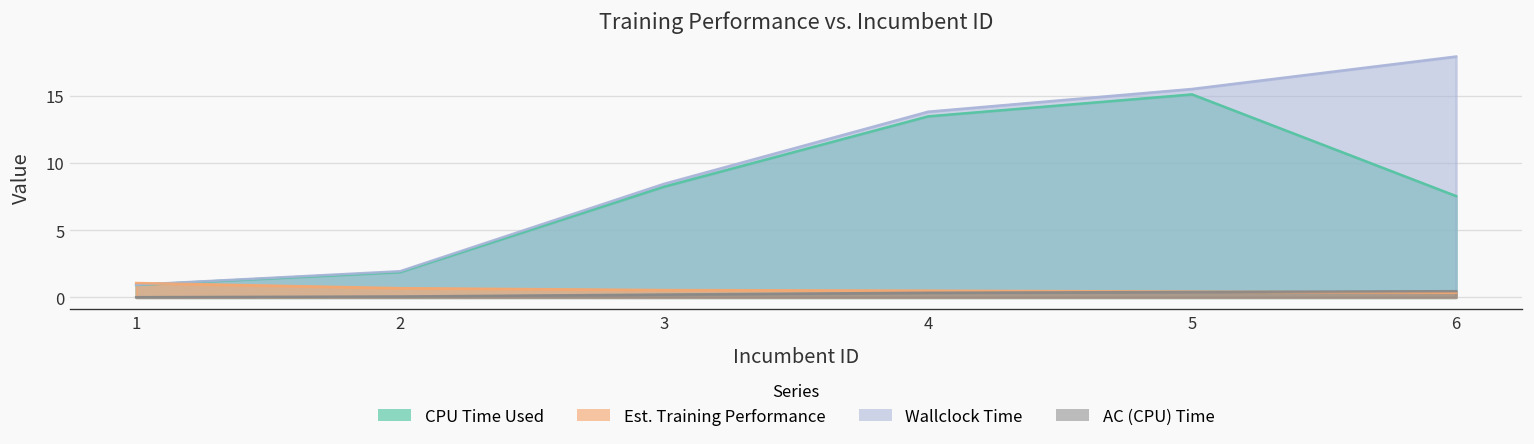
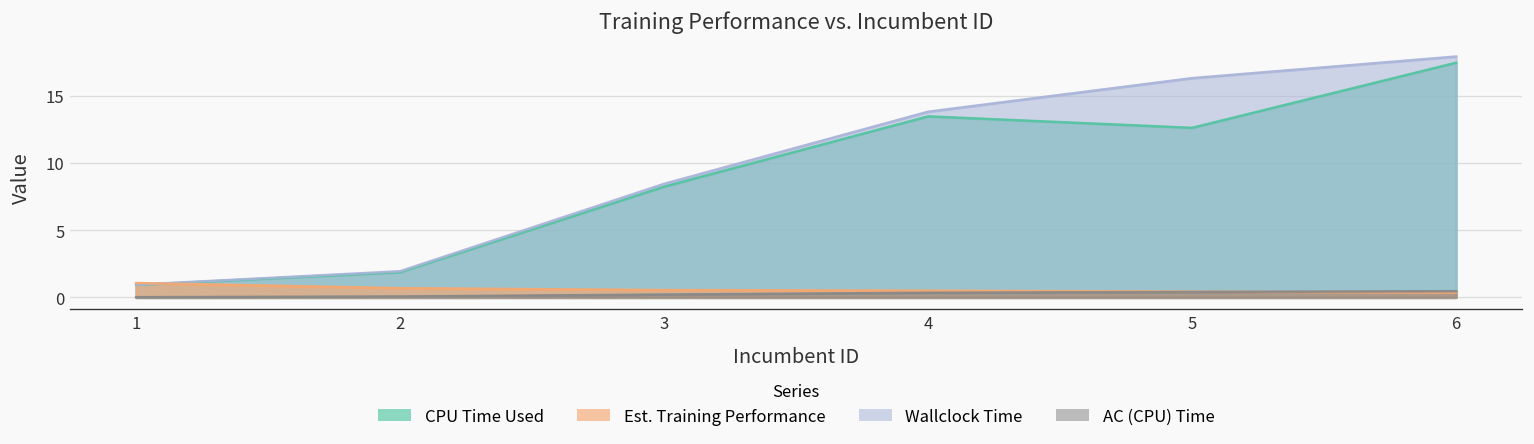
CPU Time Used, 5: 15.1 -> 12.6
Wallclock Time, 5: 15.5 -> 16.3
CPU Time Used, 6: 7.5 -> 17.5
